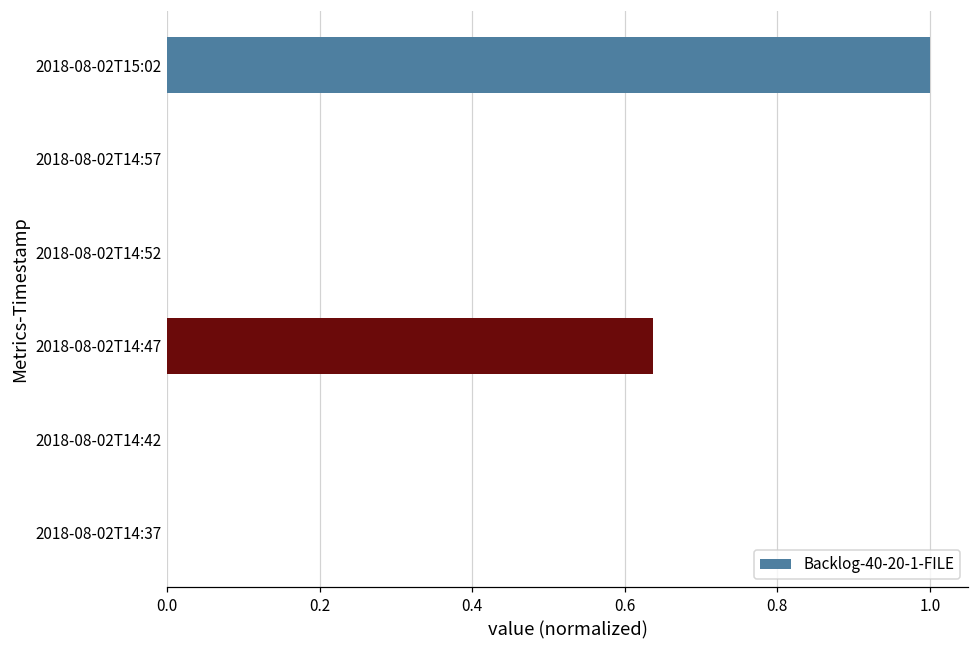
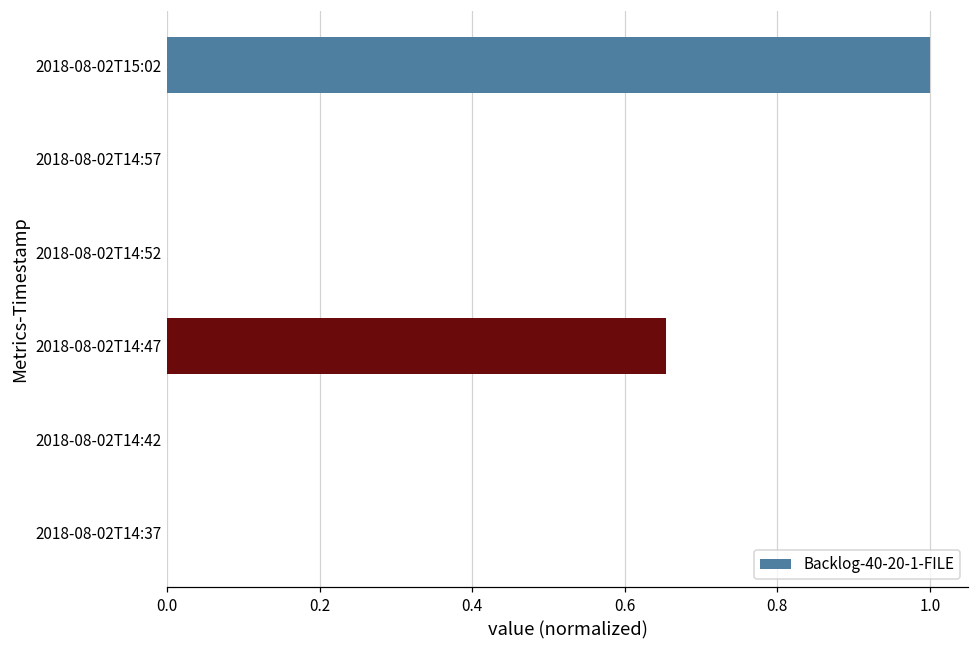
2018-08-02T14:47: 0.64 -> 0.65
